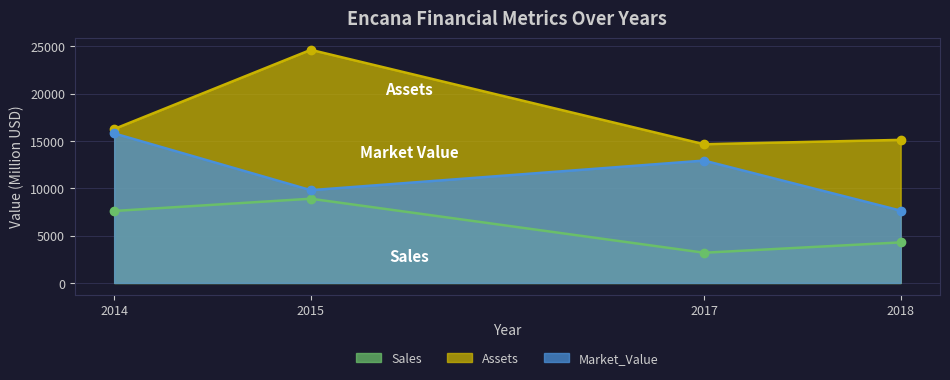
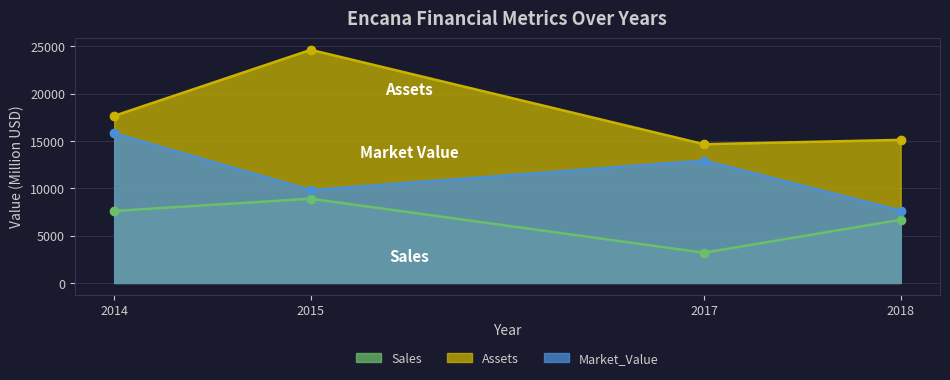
Assets, 2014: 16000 -> 18000
Sales, 2018: 4000 -> 7000
